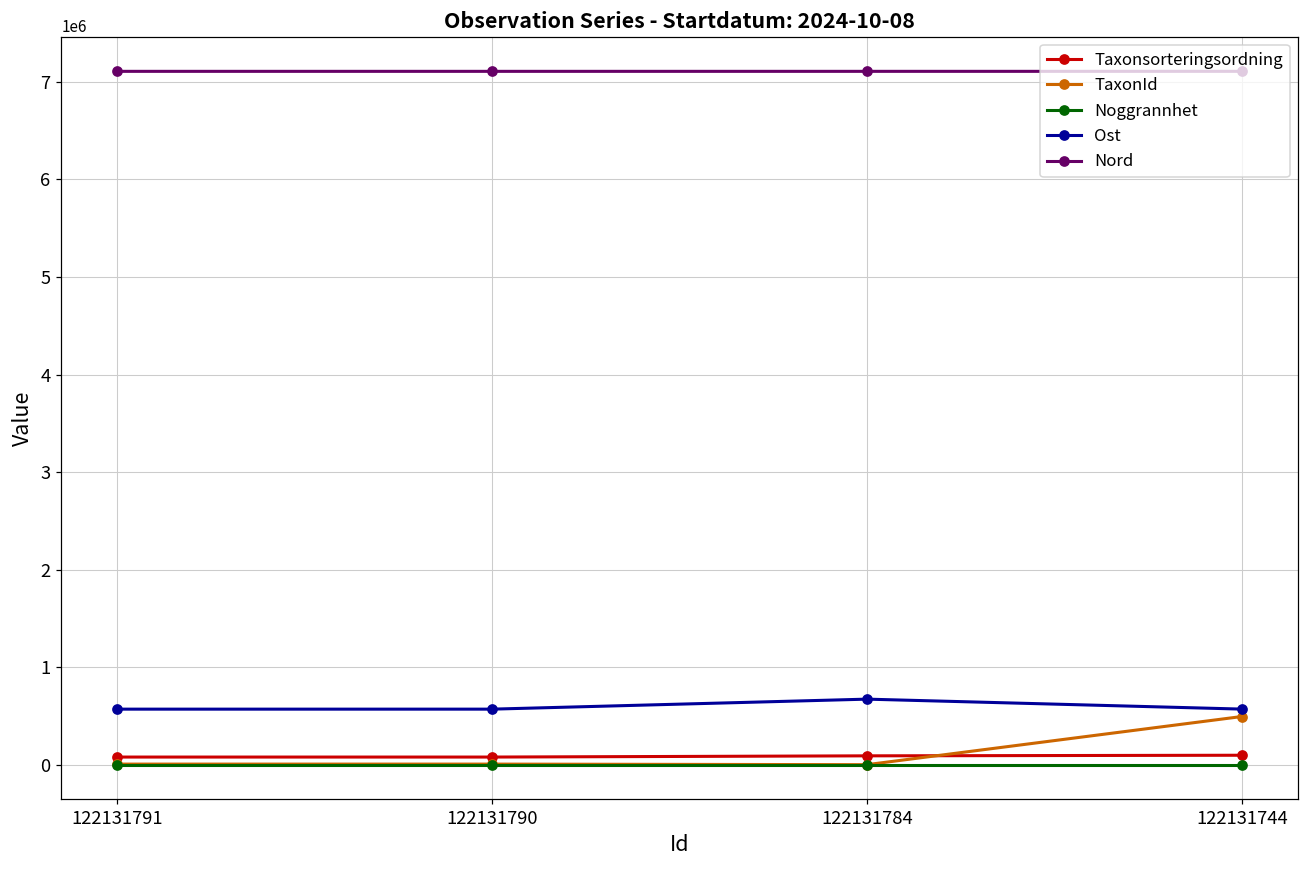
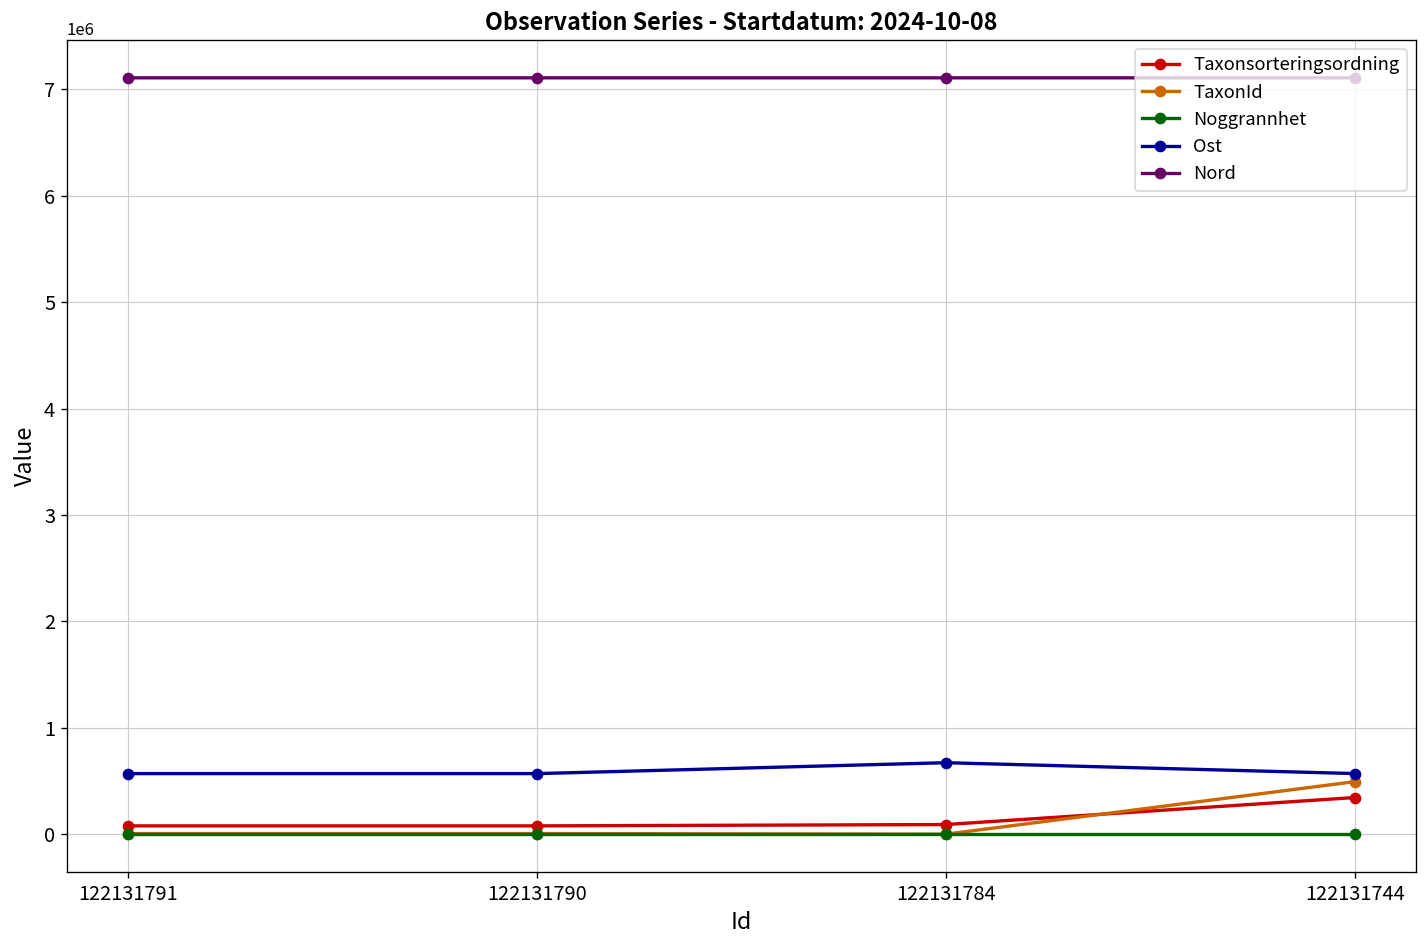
Taxonsorteringsordning, 122131744: 100000 -> 300000
